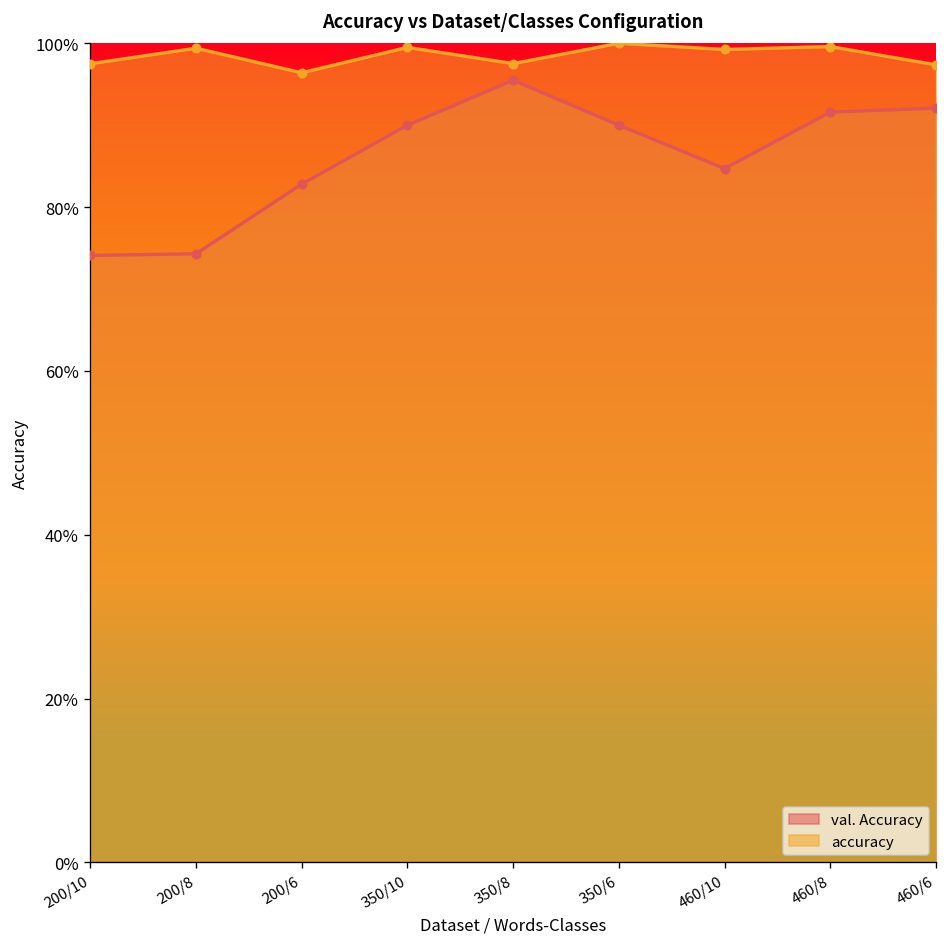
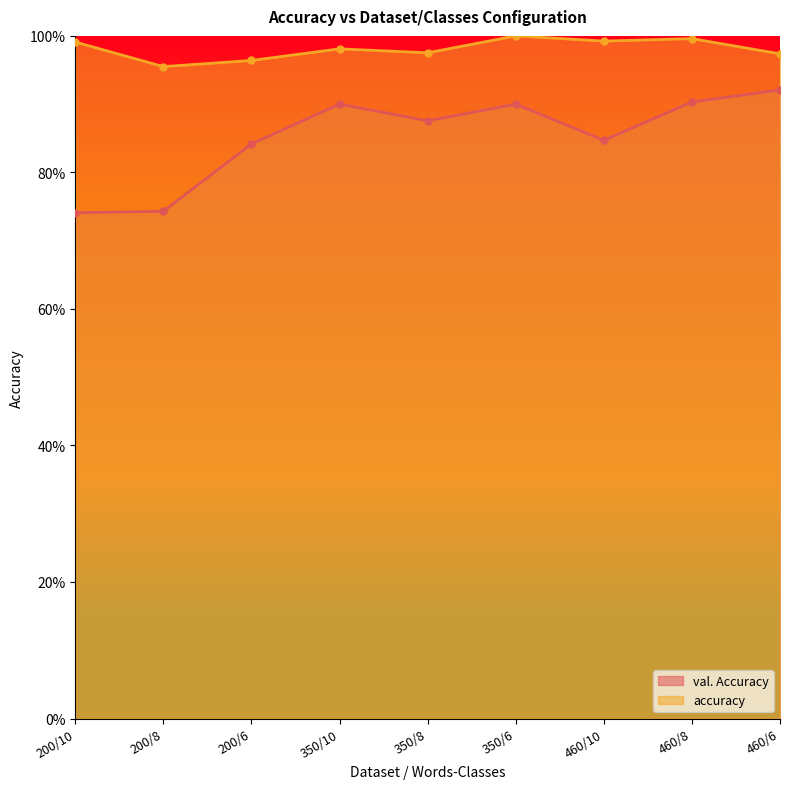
accuracy, 200/10: 98% -> 99%
accuracy, 200/8: 99% -> 96%
val. Accuracy, 200/6: 83% -> 84%
accuracy, 350/10: 100% -> 98%
val. Accuracy, 350/8: 95% -> 88%
val. Accuracy, 460/8: 92% -> 90%
